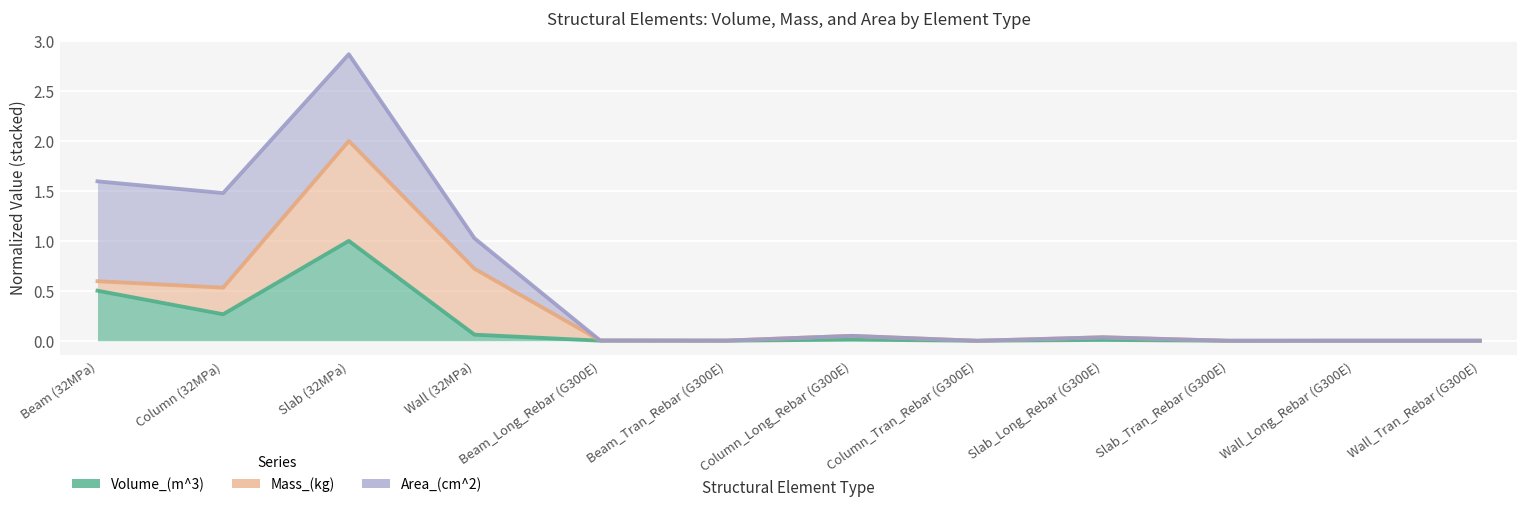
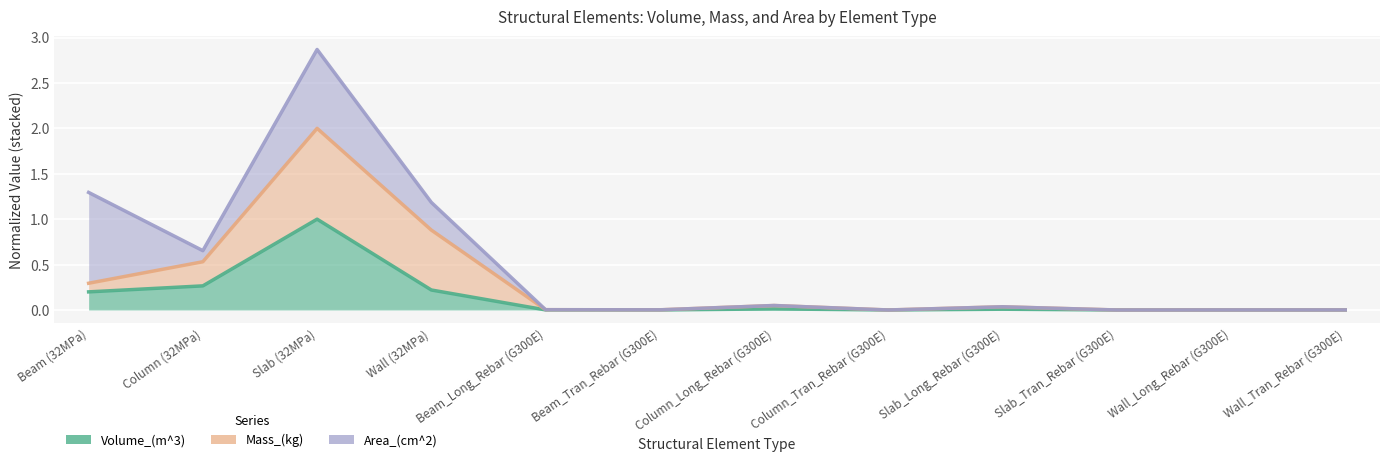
Volume_(m^3), Beam (32MPa): 0.5 -> 0.2
Area_(cm^2), Column (32MPa): 0.9 -> 0.1
Volume_(m^3), Wall (32MPa): 0.1 -> 0.2
